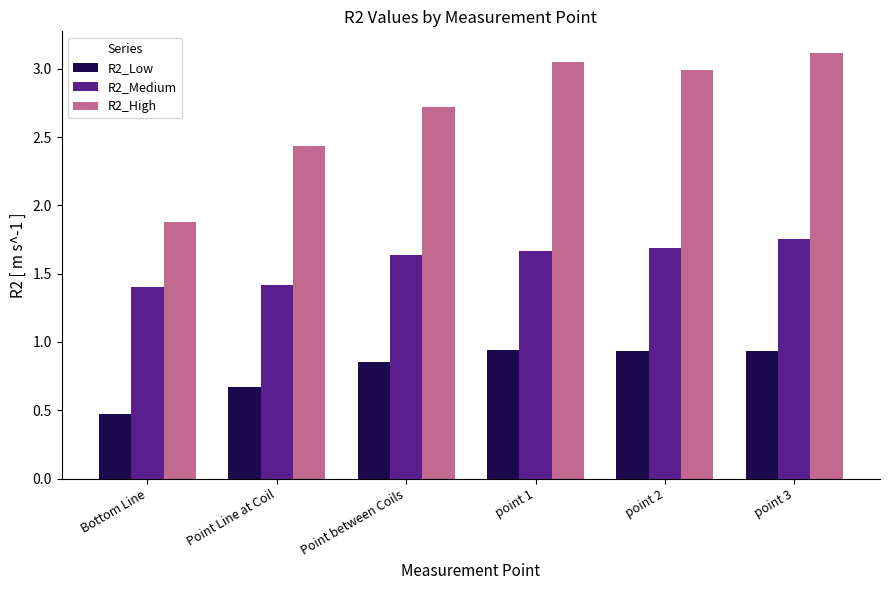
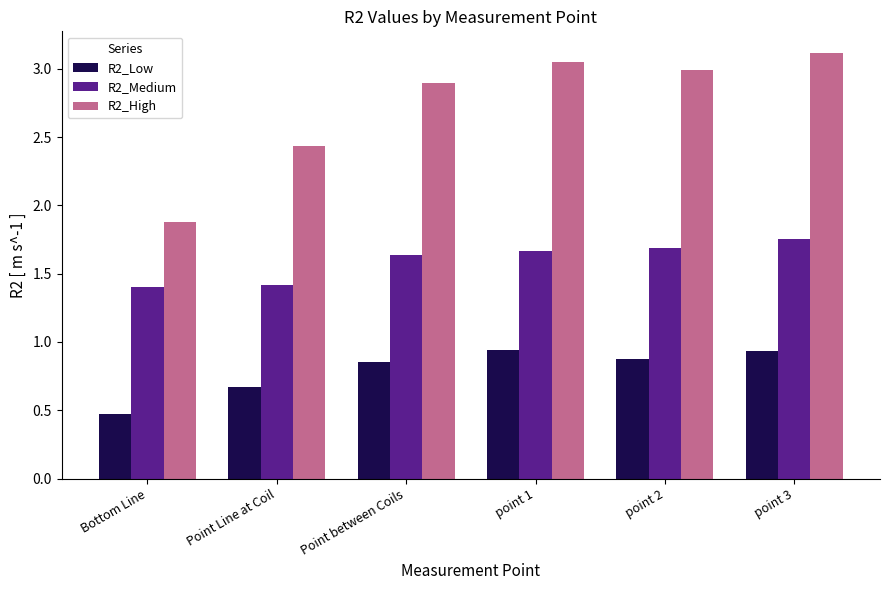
R2_High, Point between Coils: 2.72 -> 2.90
R2_Low, point 2: 0.94 -> 0.88
